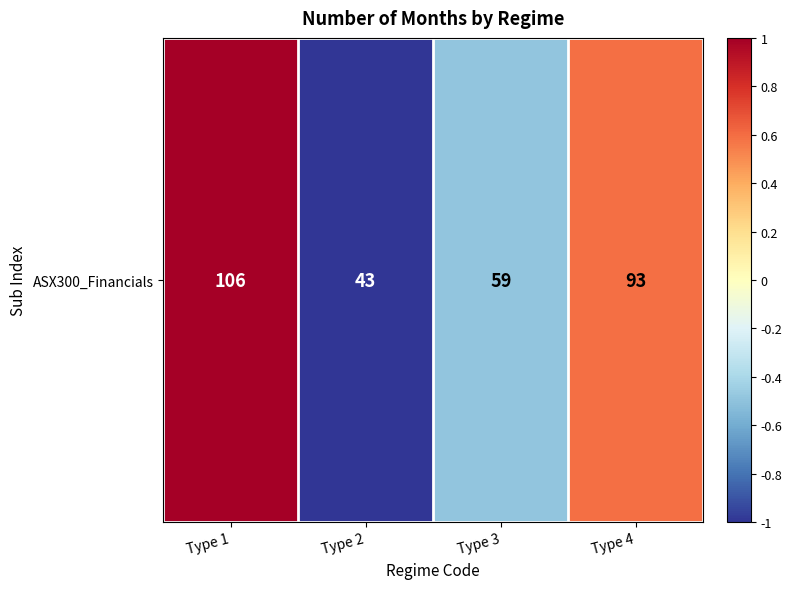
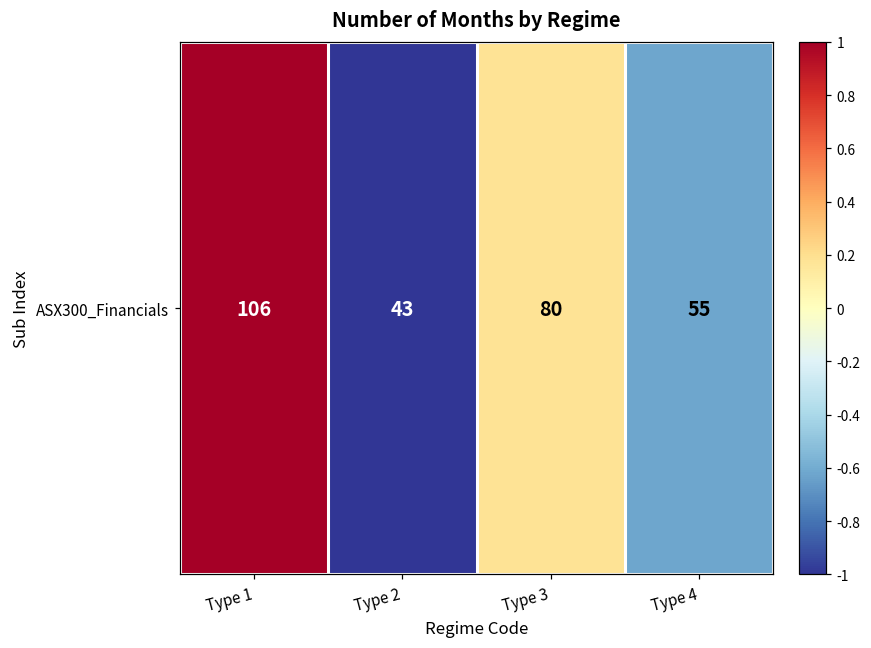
ASX300_Financials, Type 3: 59 -> 80
ASX300_Financials, Type 4: 93 -> 55
